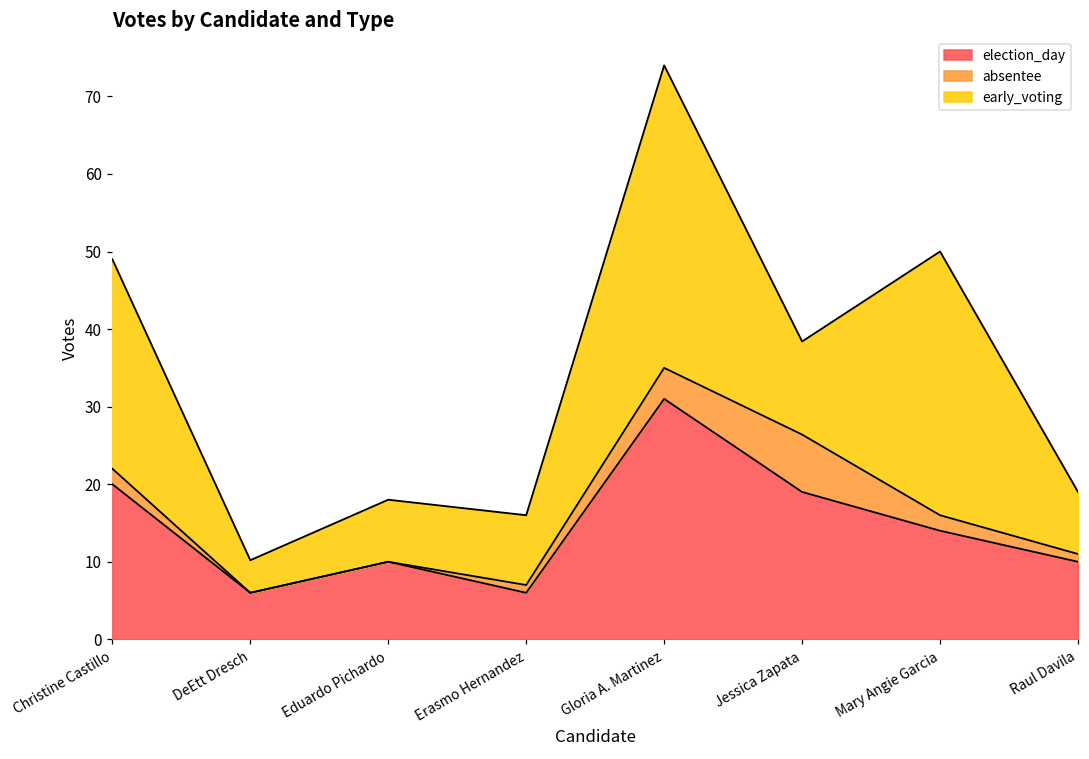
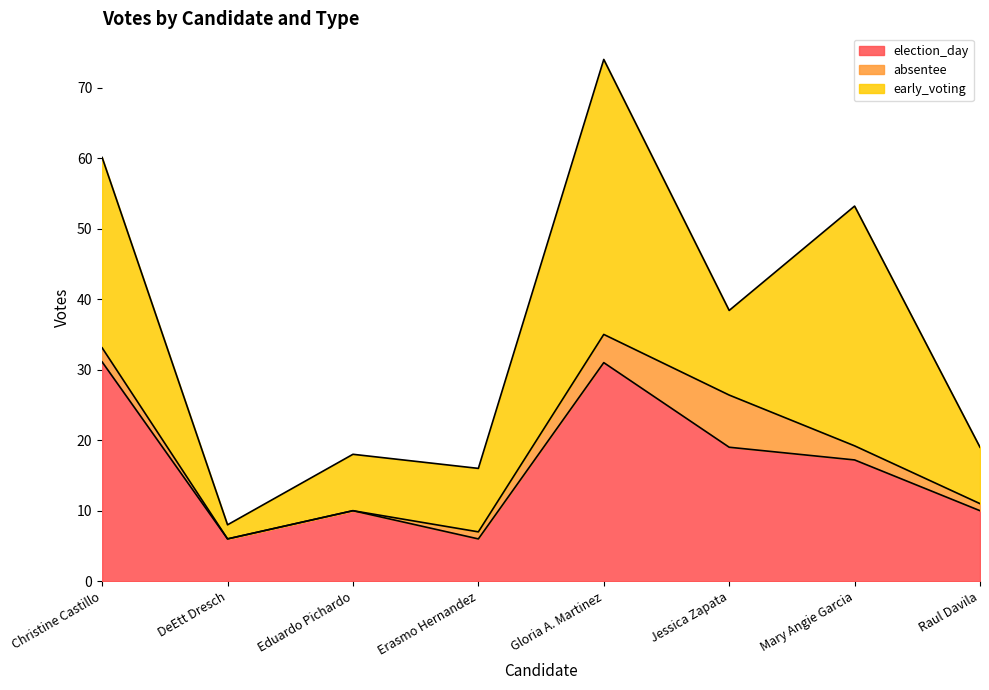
election_day, Christine Castillo: 20 -> 31
early_voting, DeEtt Dresch: 4 -> 2
election_day, Mary Angie Garcia: 14 -> 17
